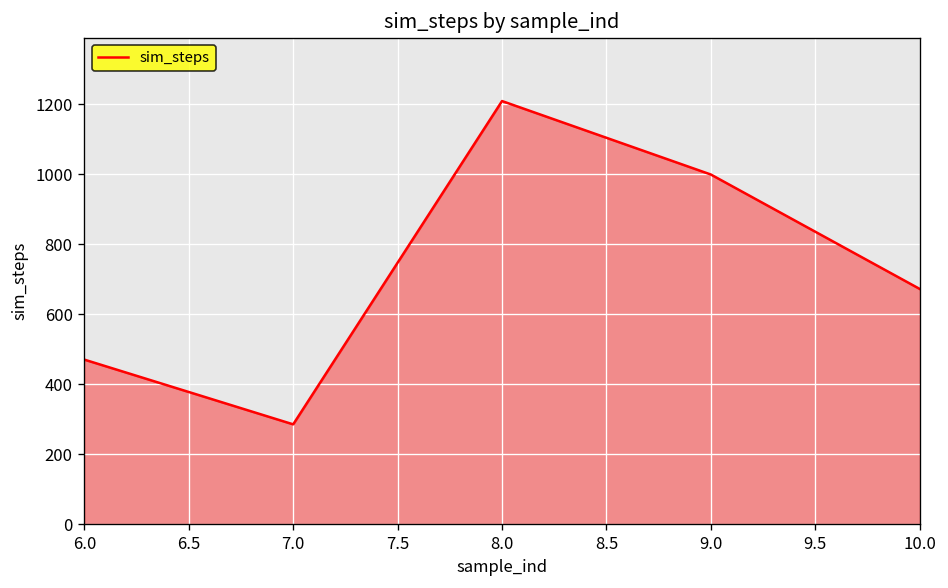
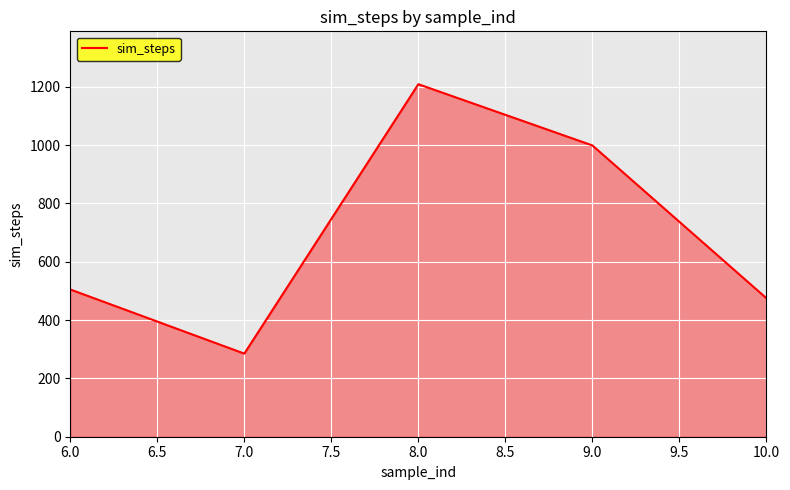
6.0: 470 -> 510
10.0: 670 -> 480
